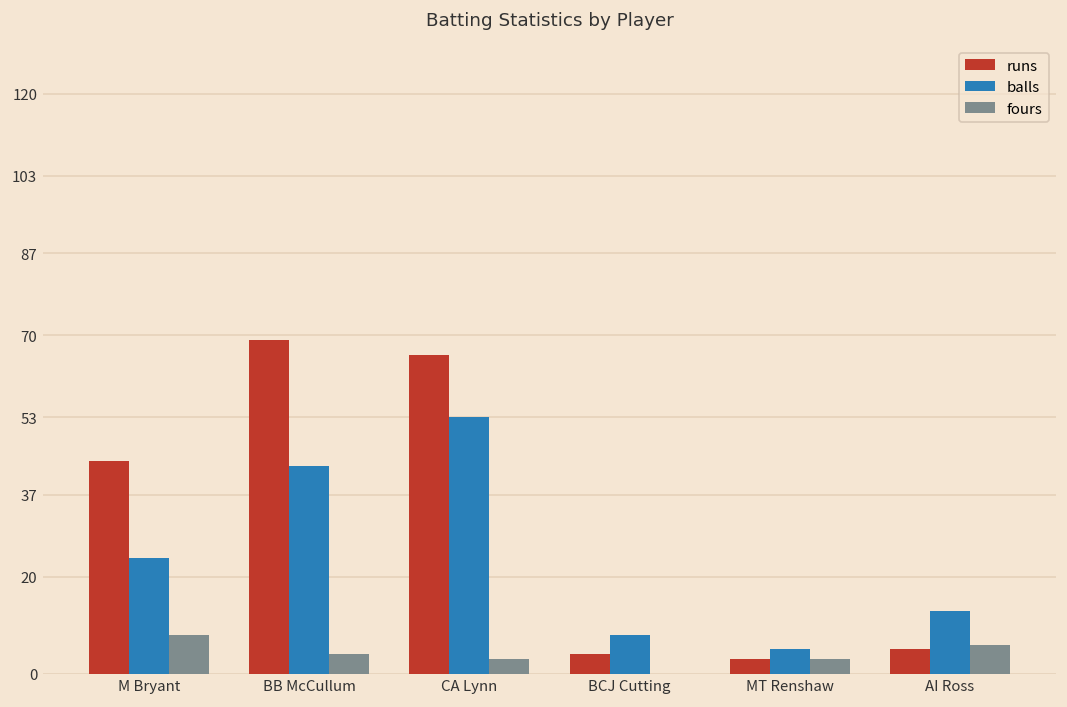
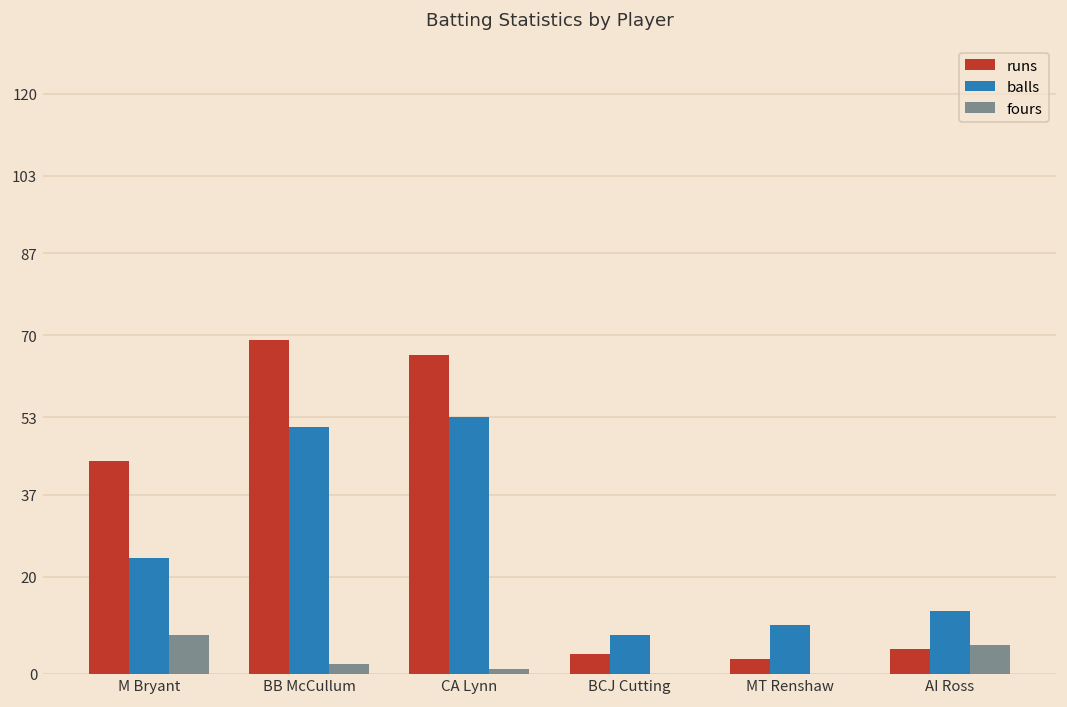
balls, BB McCullum: 43 -> 51
fours, BB McCullum: 4 -> 2
fours, CA Lynn: 3 -> 1
balls, MT Renshaw: 5 -> 10
fours, MT Renshaw: 3 -> 0
